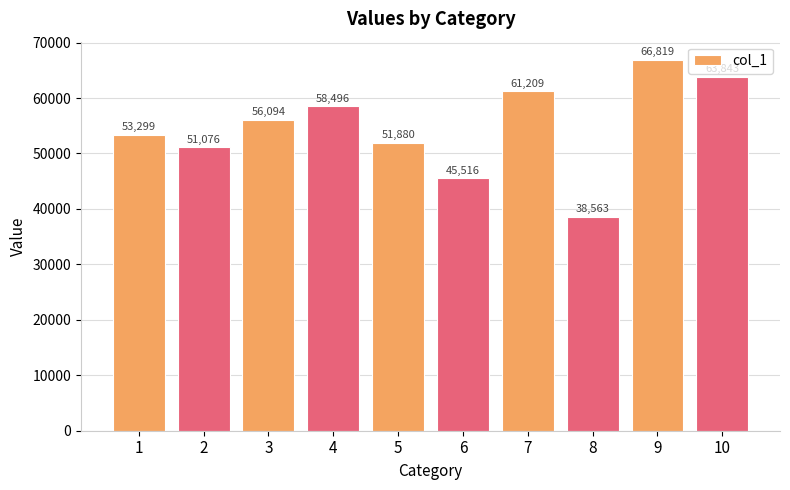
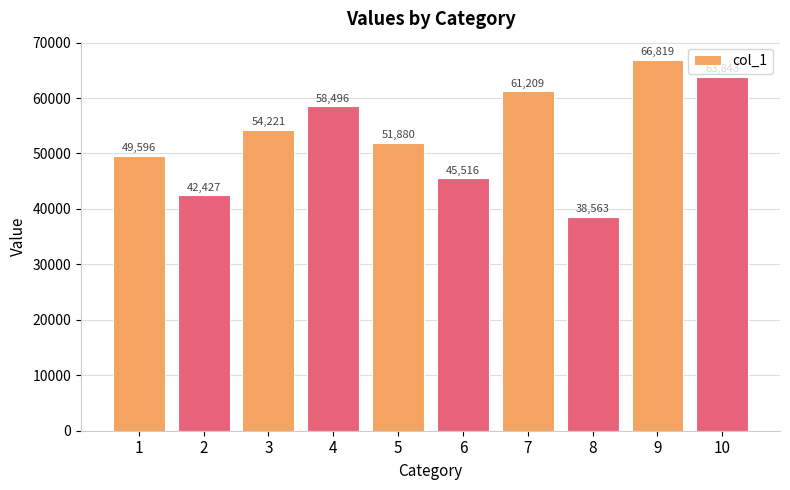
1: 53,299 -> 49,596
2: 51,076 -> 42,427
3: 56,094 -> 54,221
